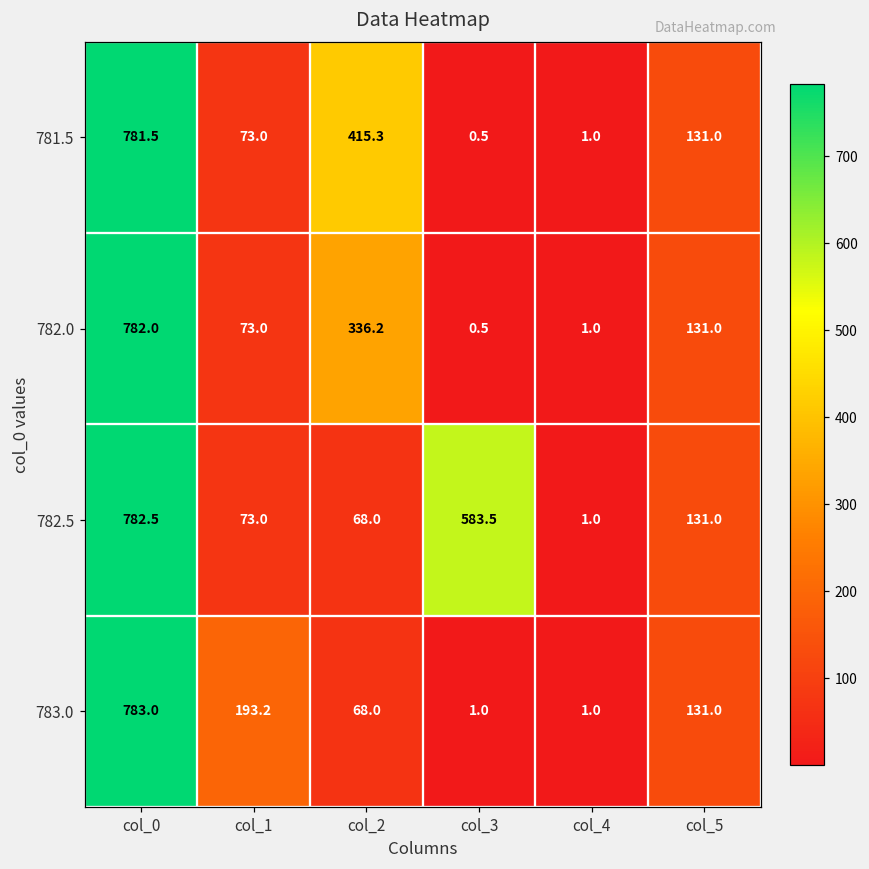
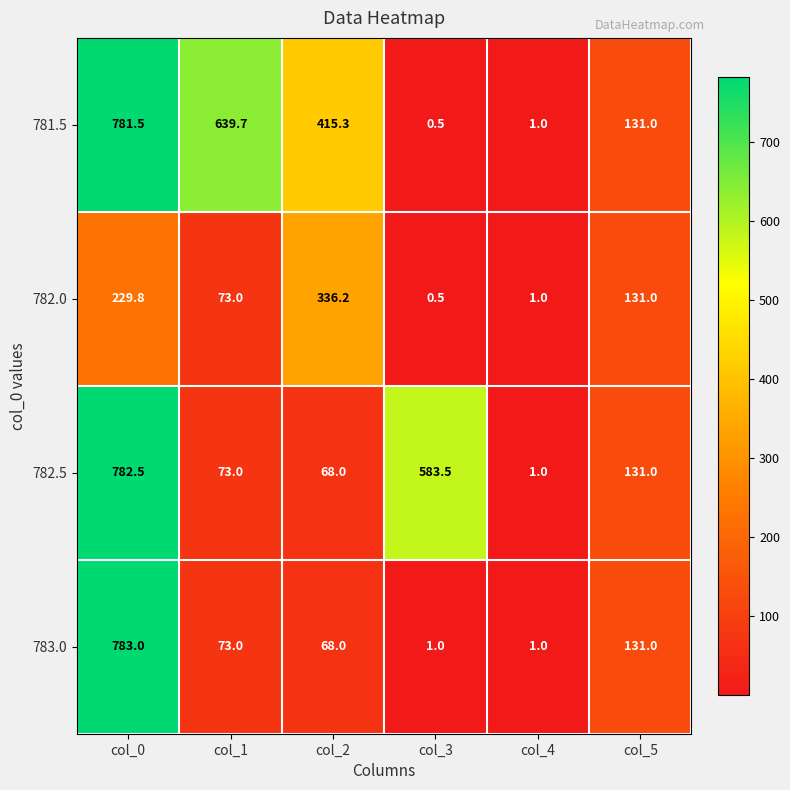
781.5, col_1: 73.0 -> 639.7
782.0, col_0: 782.0 -> 229.8
783.0, col_1: 193.2 -> 73.0
